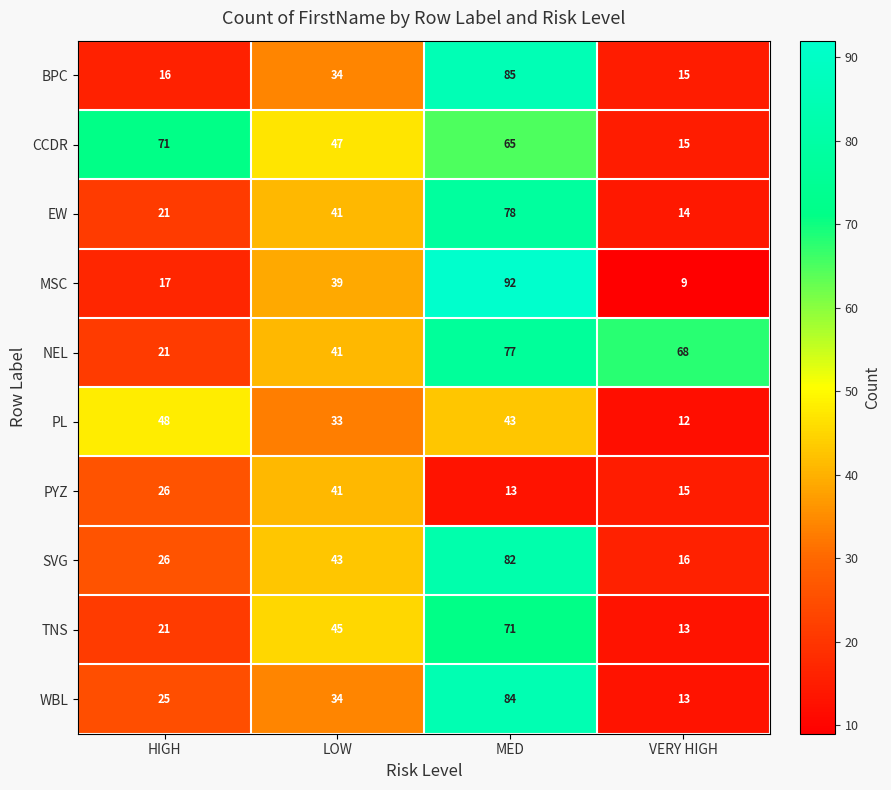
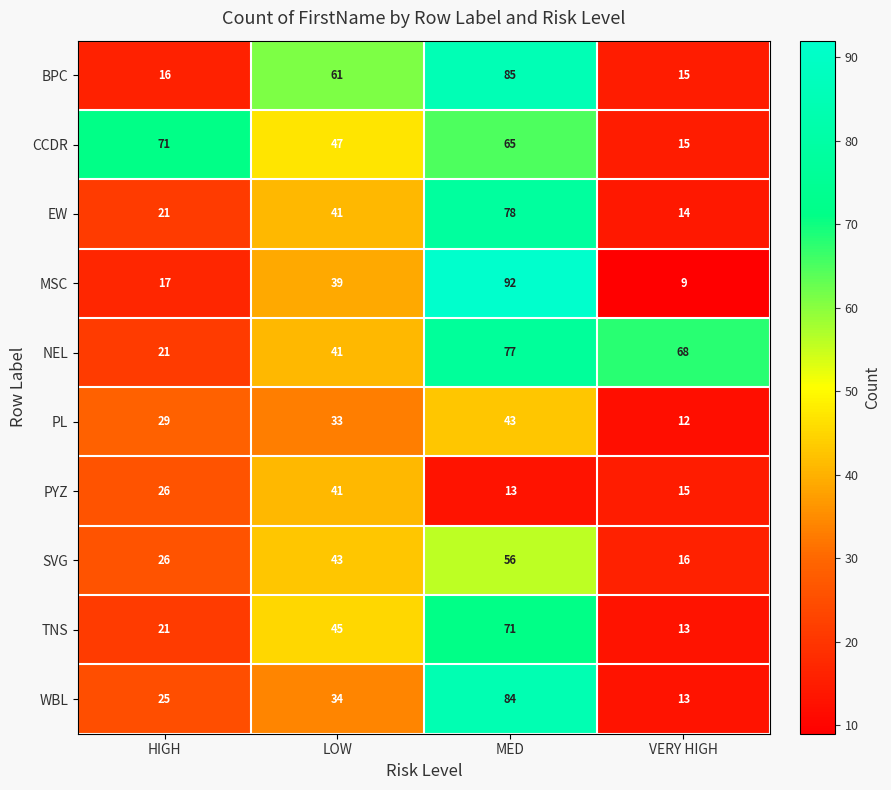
BPC, LOW: 34 -> 61
PL, HIGH: 48 -> 29
SVG, MED: 82 -> 56
